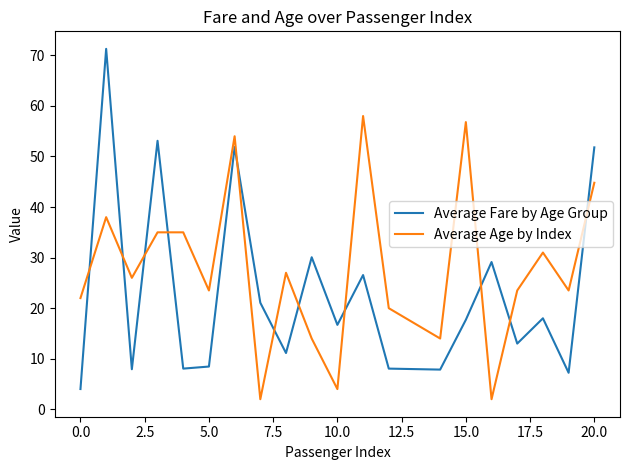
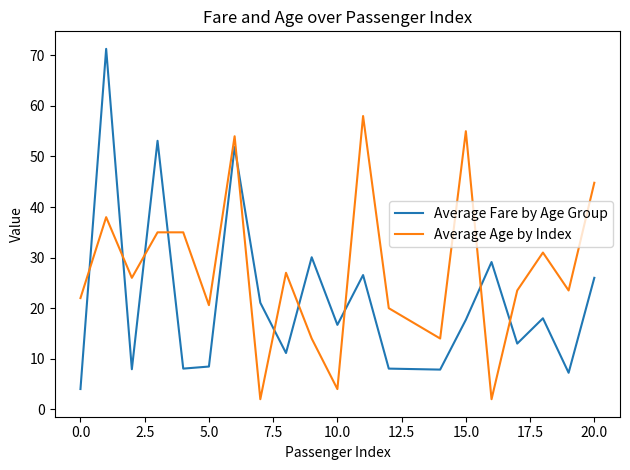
Average Age by Index, 5.0: 24 -> 21
Average Age by Index, 15.0: 57 -> 55
Average Fare by Age Group, 20.0: 52 -> 26
